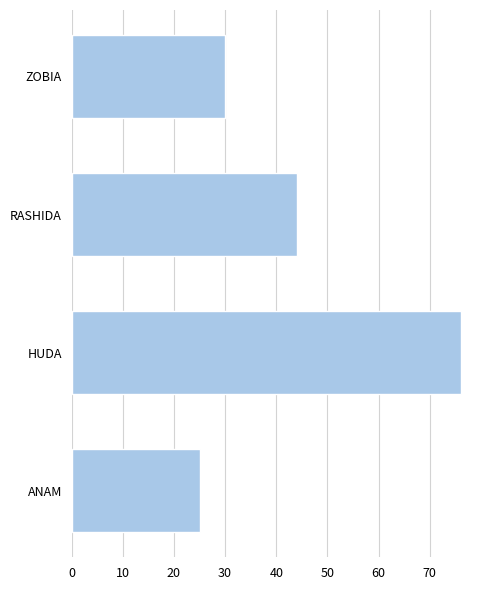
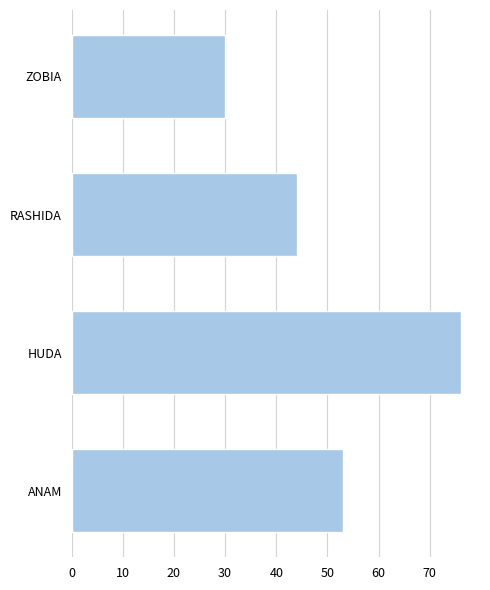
ANAM: 25 -> 53
